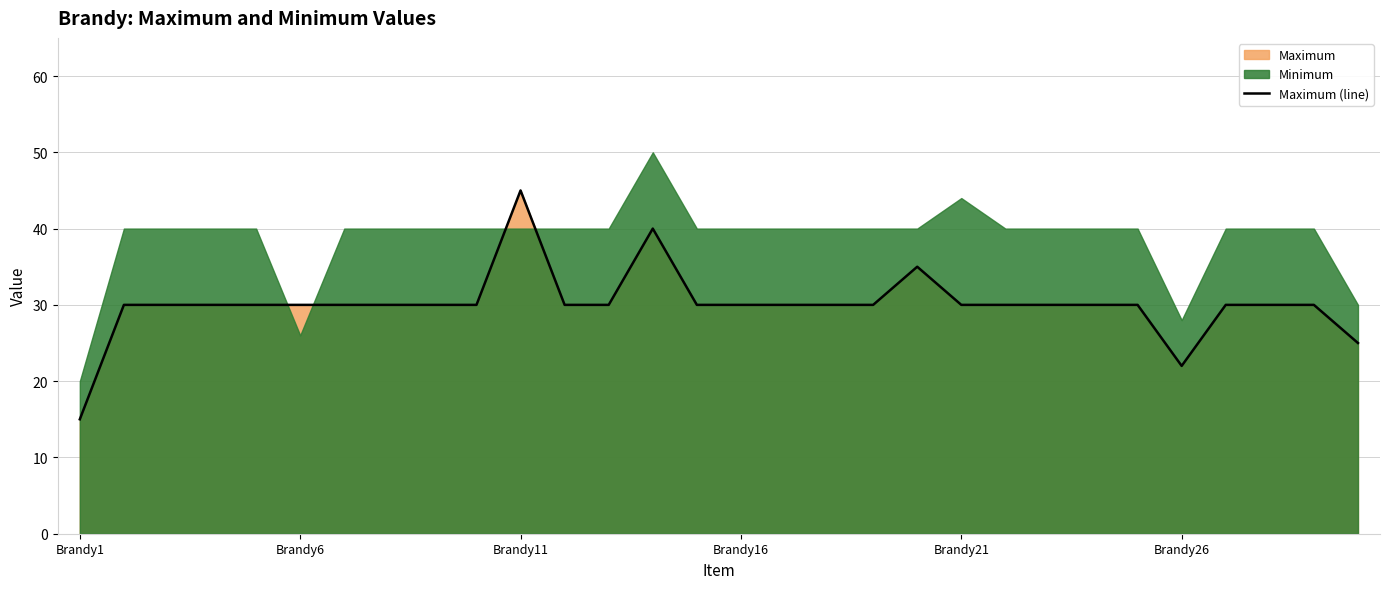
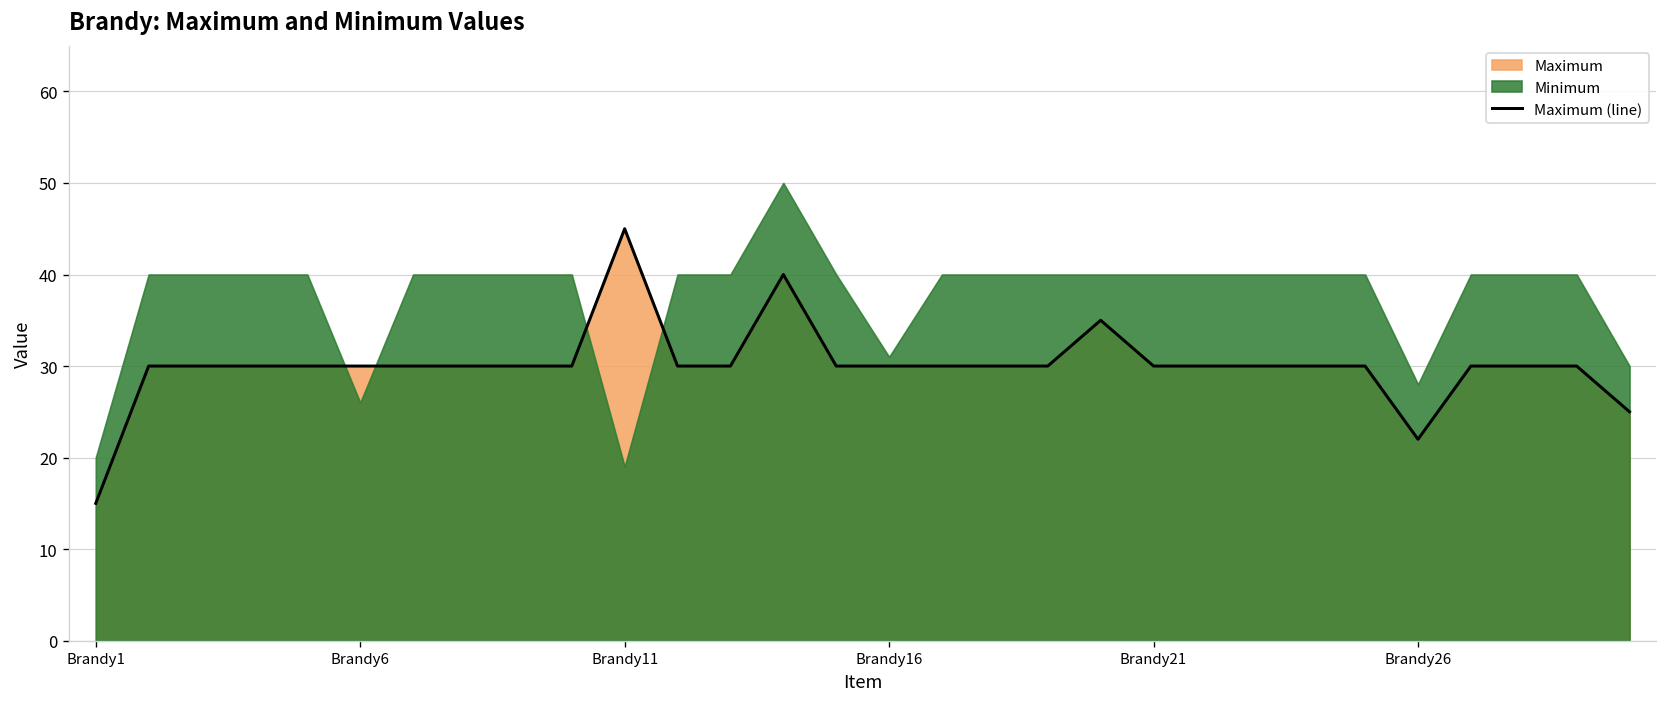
Minimum, Brandy11: 40 -> 19
Minimum, Brandy16: 40 -> 31
Minimum, Brandy21: 44 -> 40
